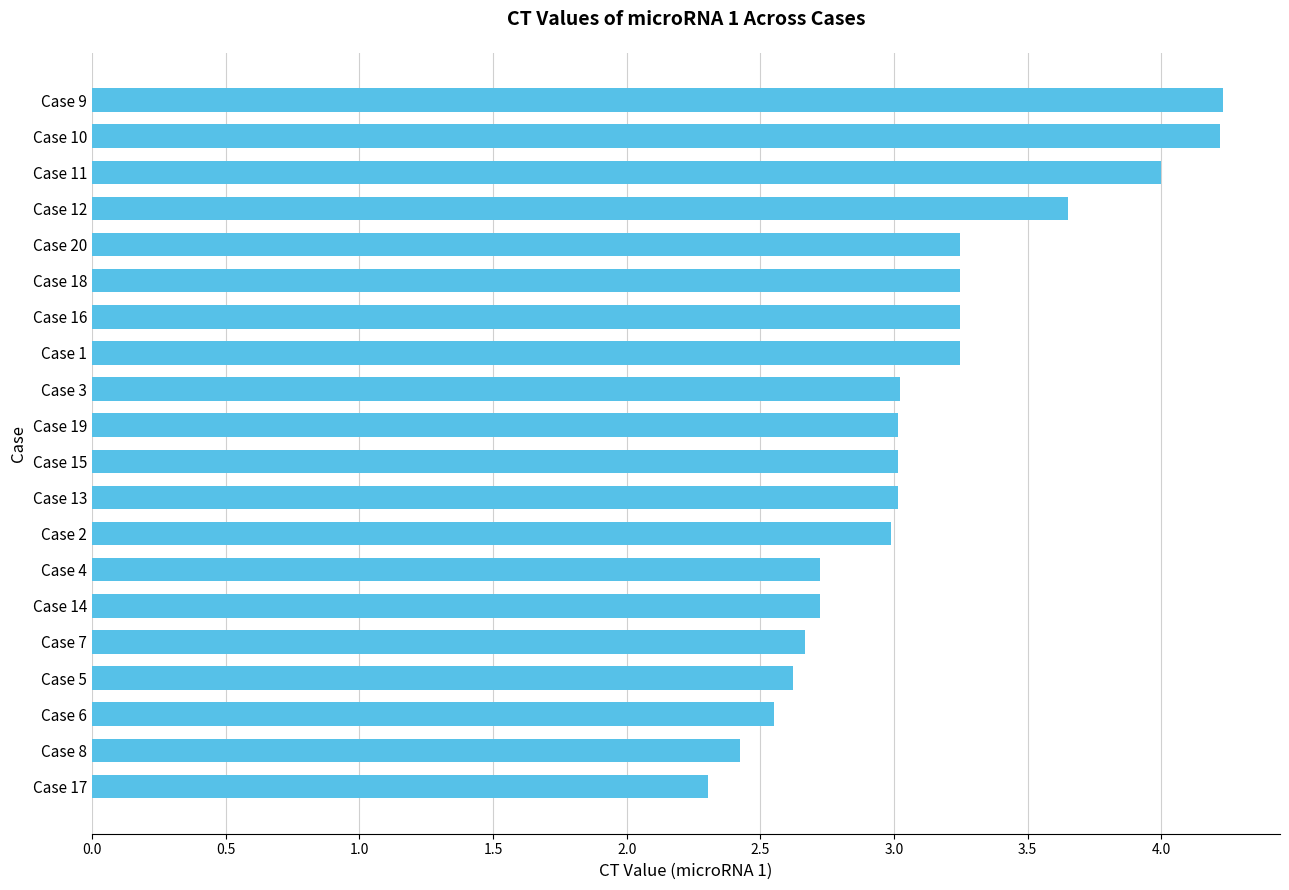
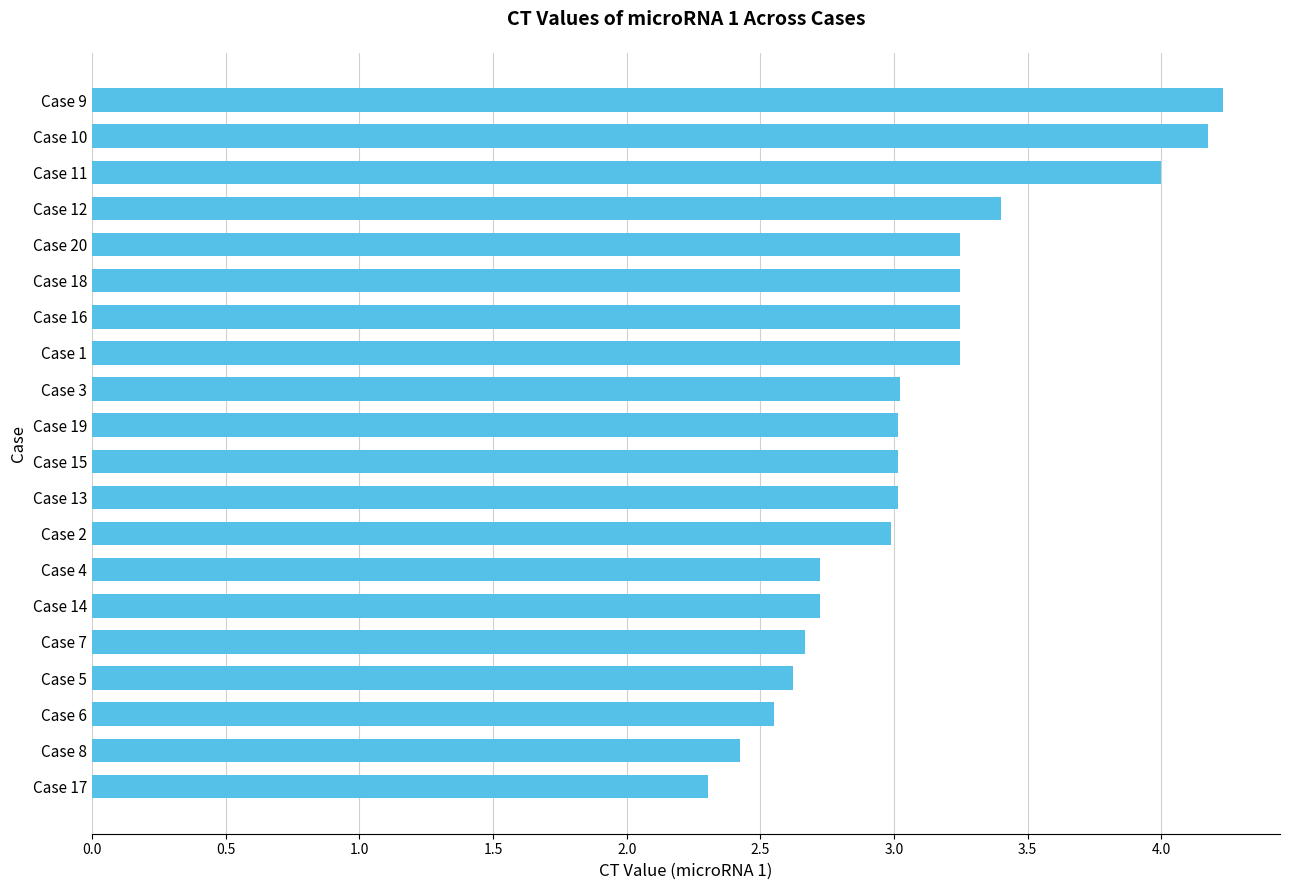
Case 10: 4.22 -> 4.17
Case 12: 3.65 -> 3.40
